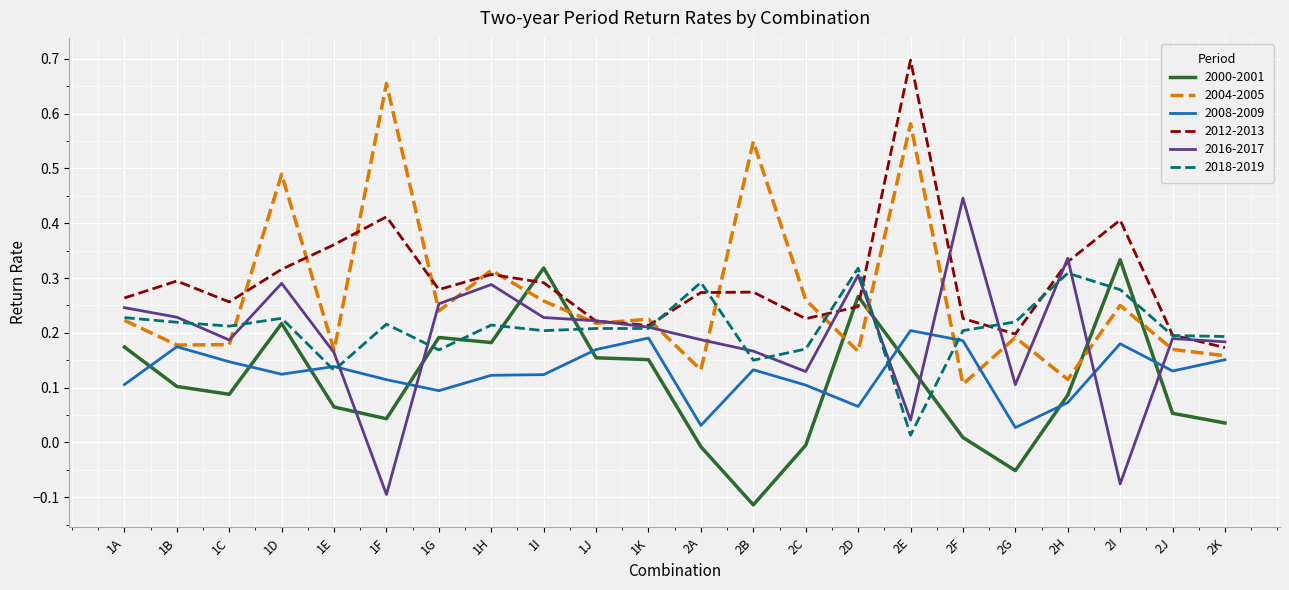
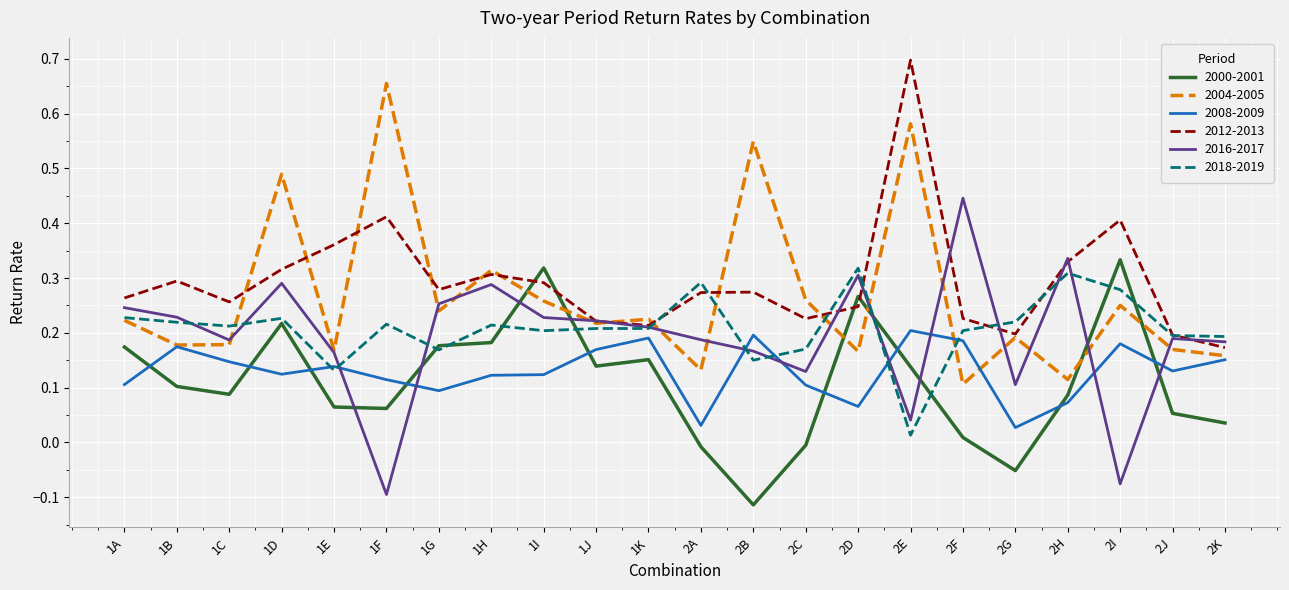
2000-2001, 1F: 0.04 -> 0.06
2000-2001, 1G: 0.19 -> 0.18
2000-2001, 1J: 0.15 -> 0.14
2008-2009, 2B: 0.13 -> 0.20
